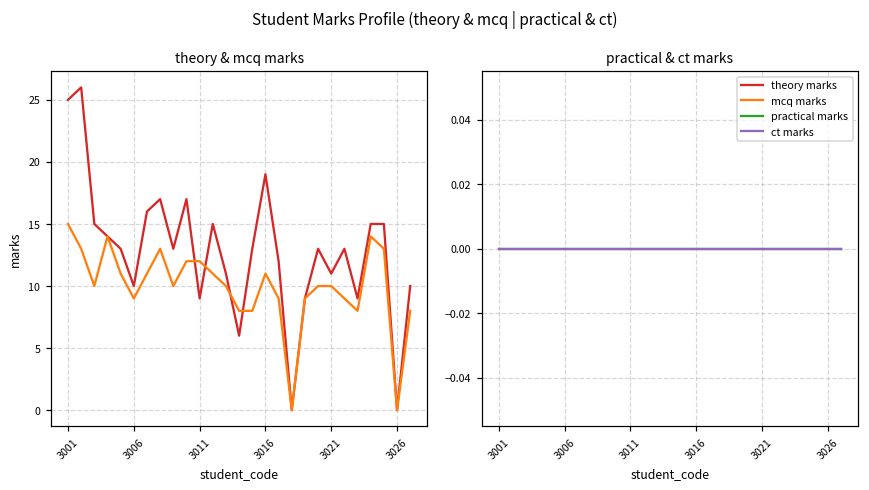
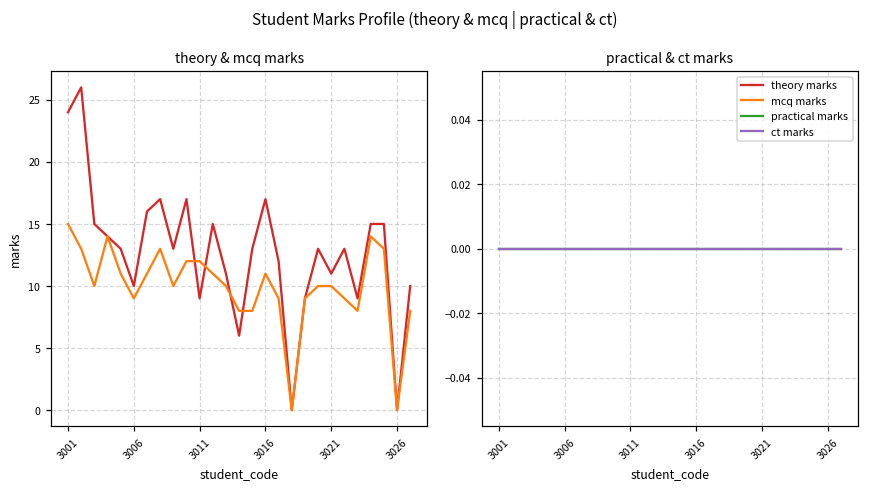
theory & mcq marks, theory marks, 3001: 25 -> 24
theory & mcq marks, theory marks, 3016: 19 -> 17
